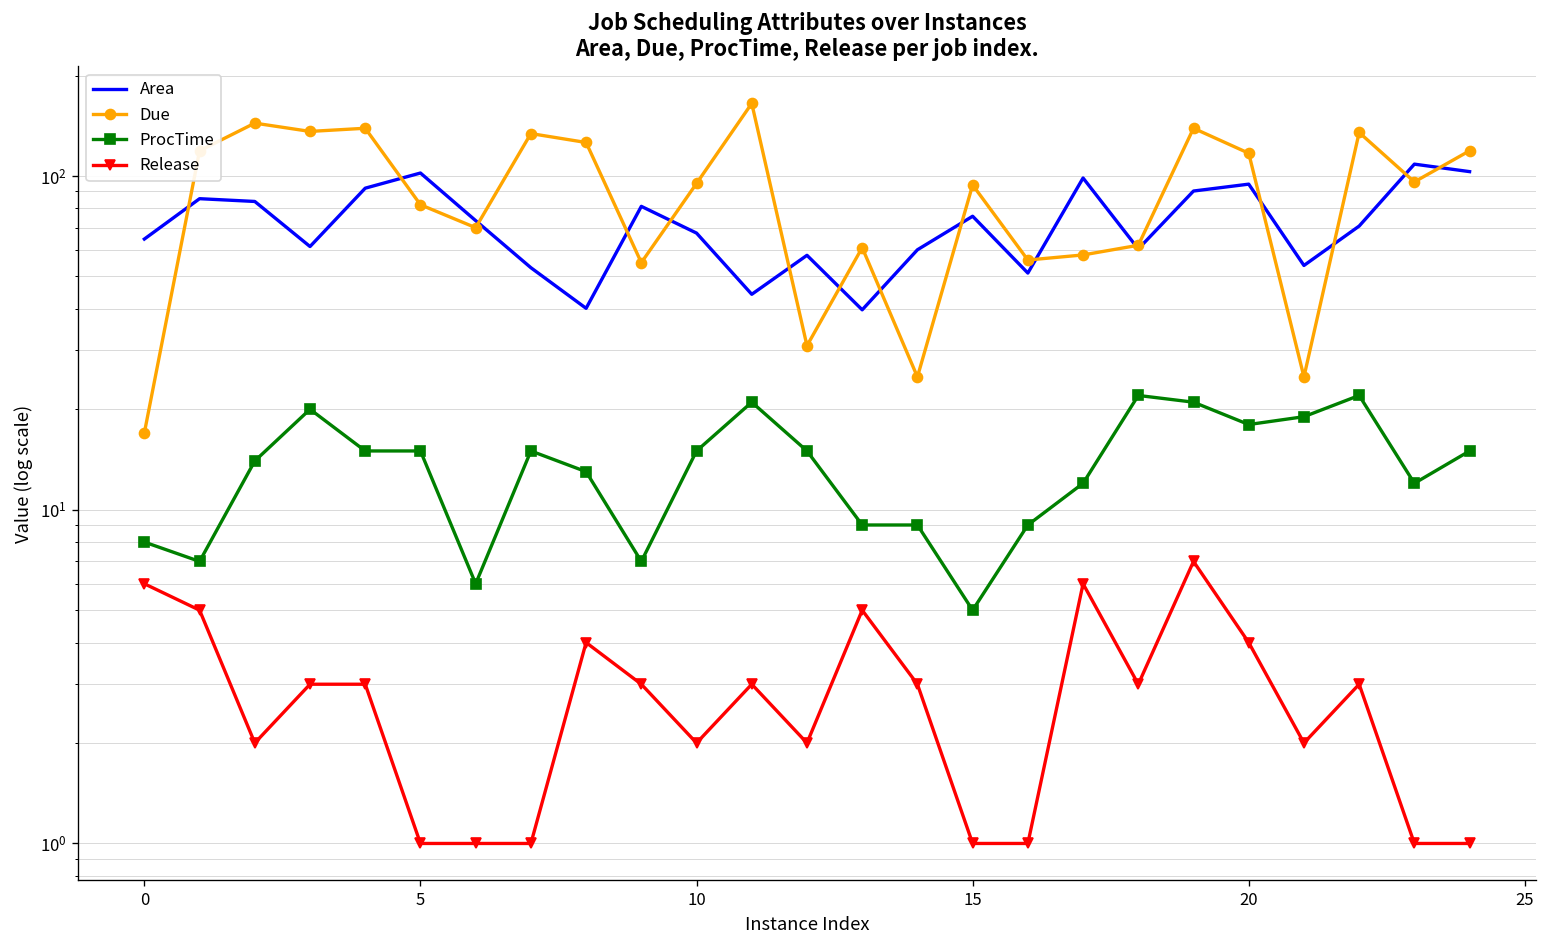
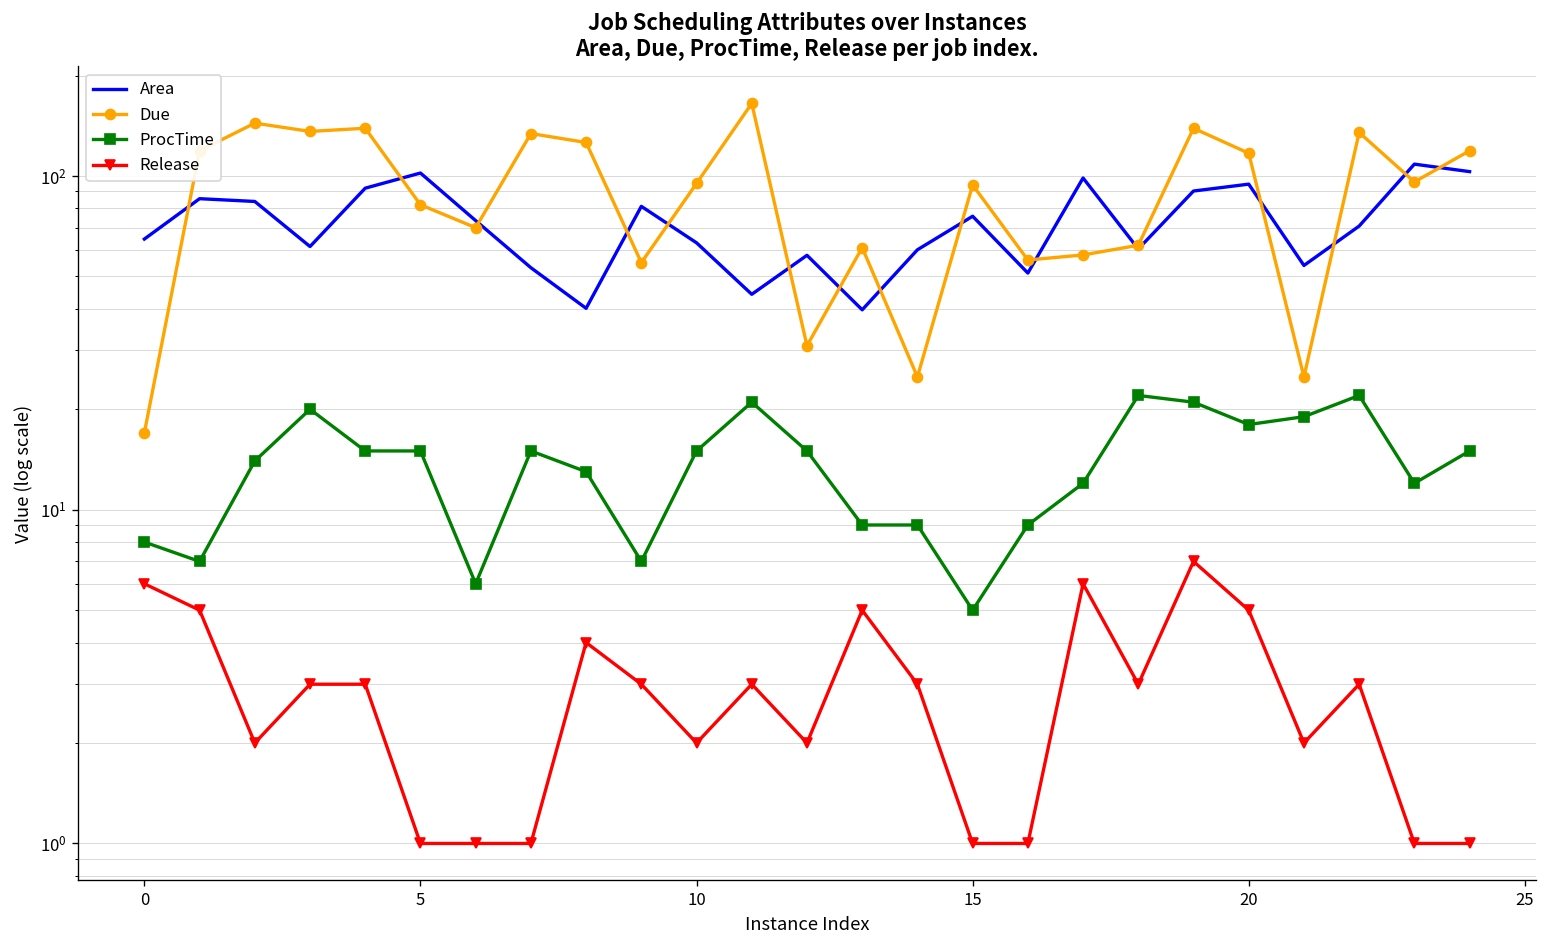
Area, 10: 67 -> 63
Release, 20: 4 -> 5
